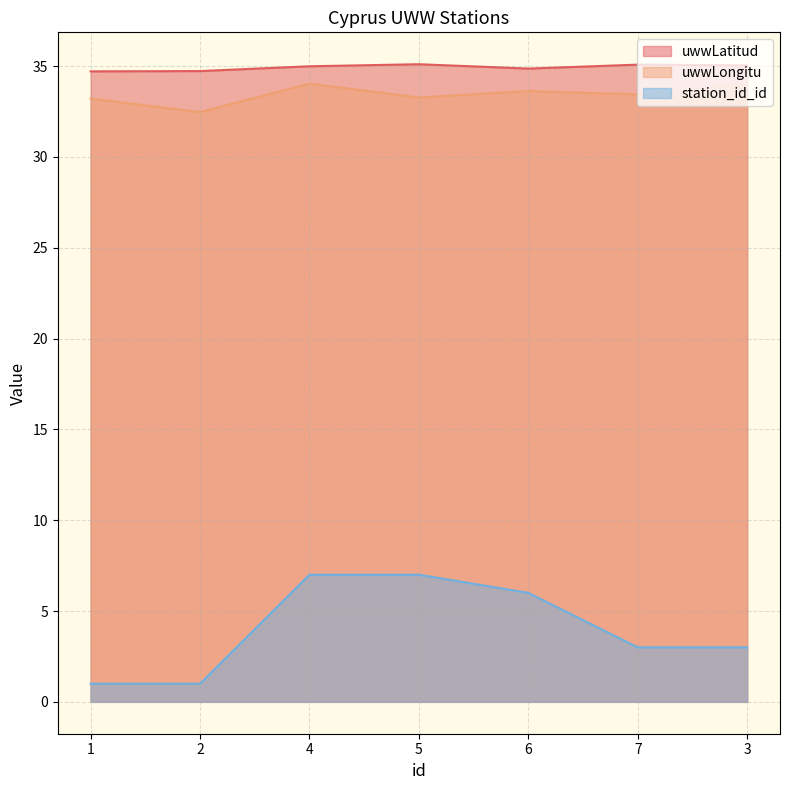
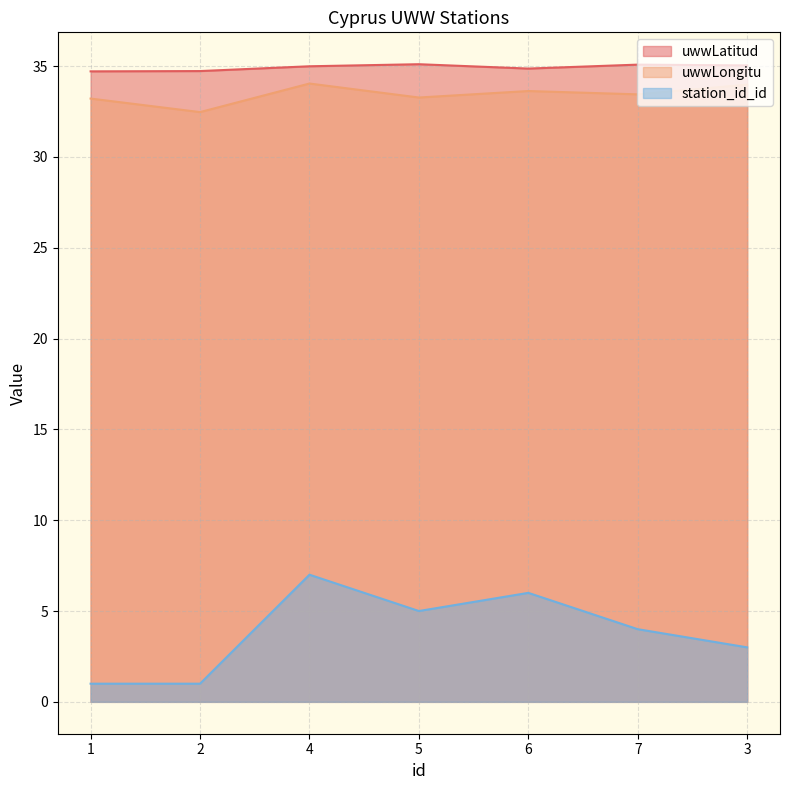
station_id_id, 5: 7 -> 5
station_id_id, 7: 3 -> 4
